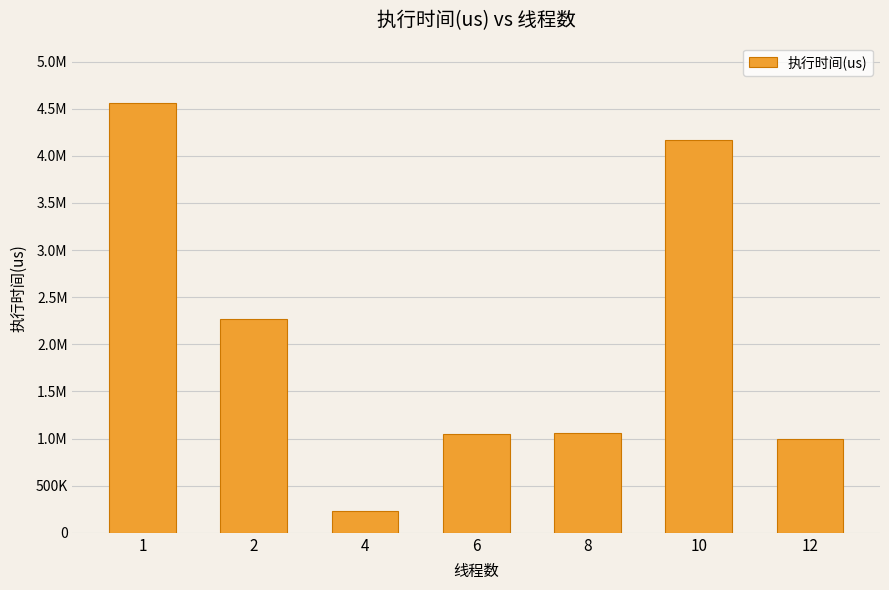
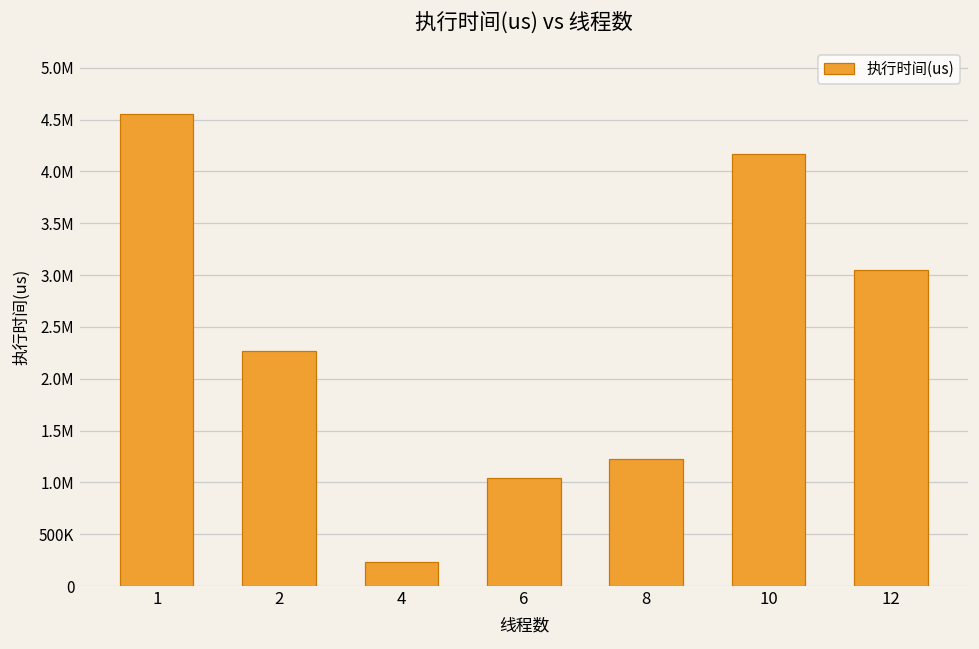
8: 1100000 -> 1200000
12: 1000000 -> 3000000
